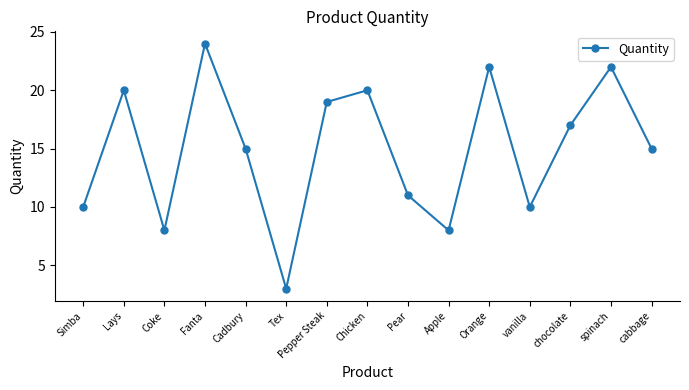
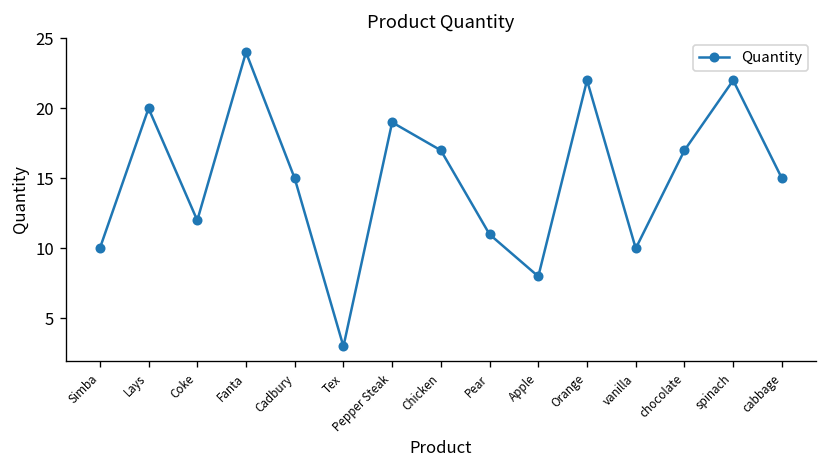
Coke: 8 -> 12
Chicken: 20 -> 17
